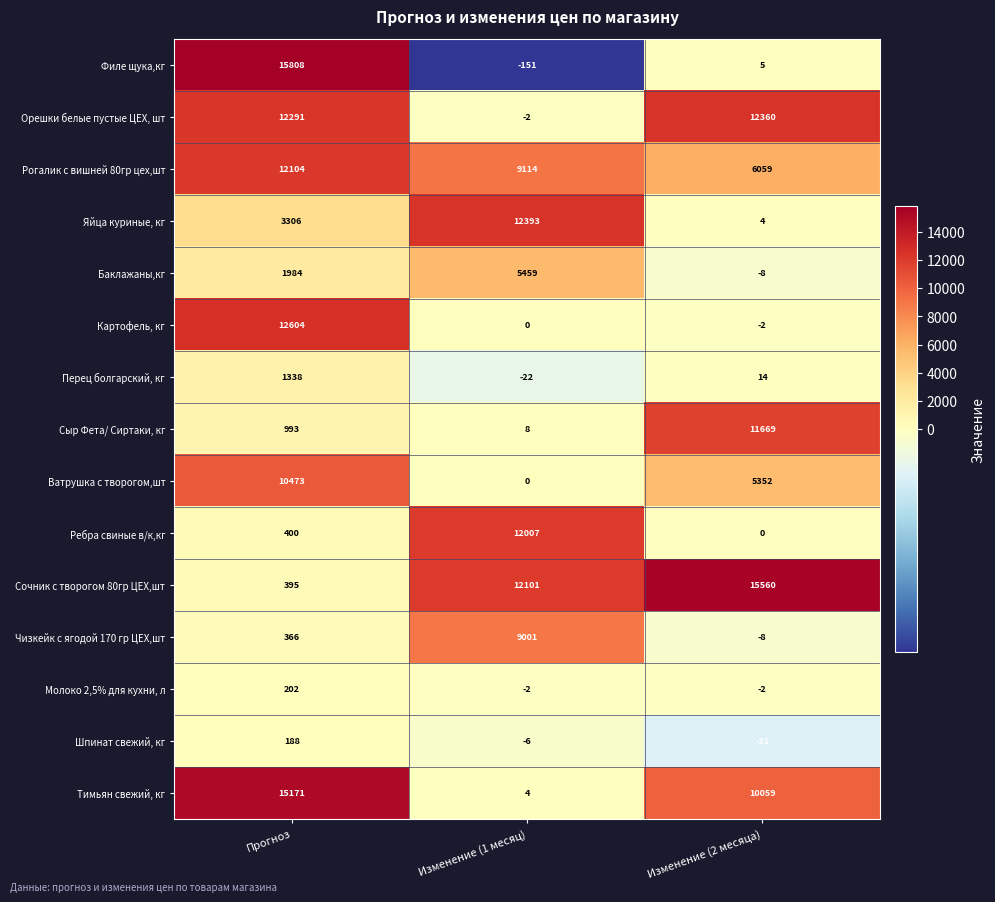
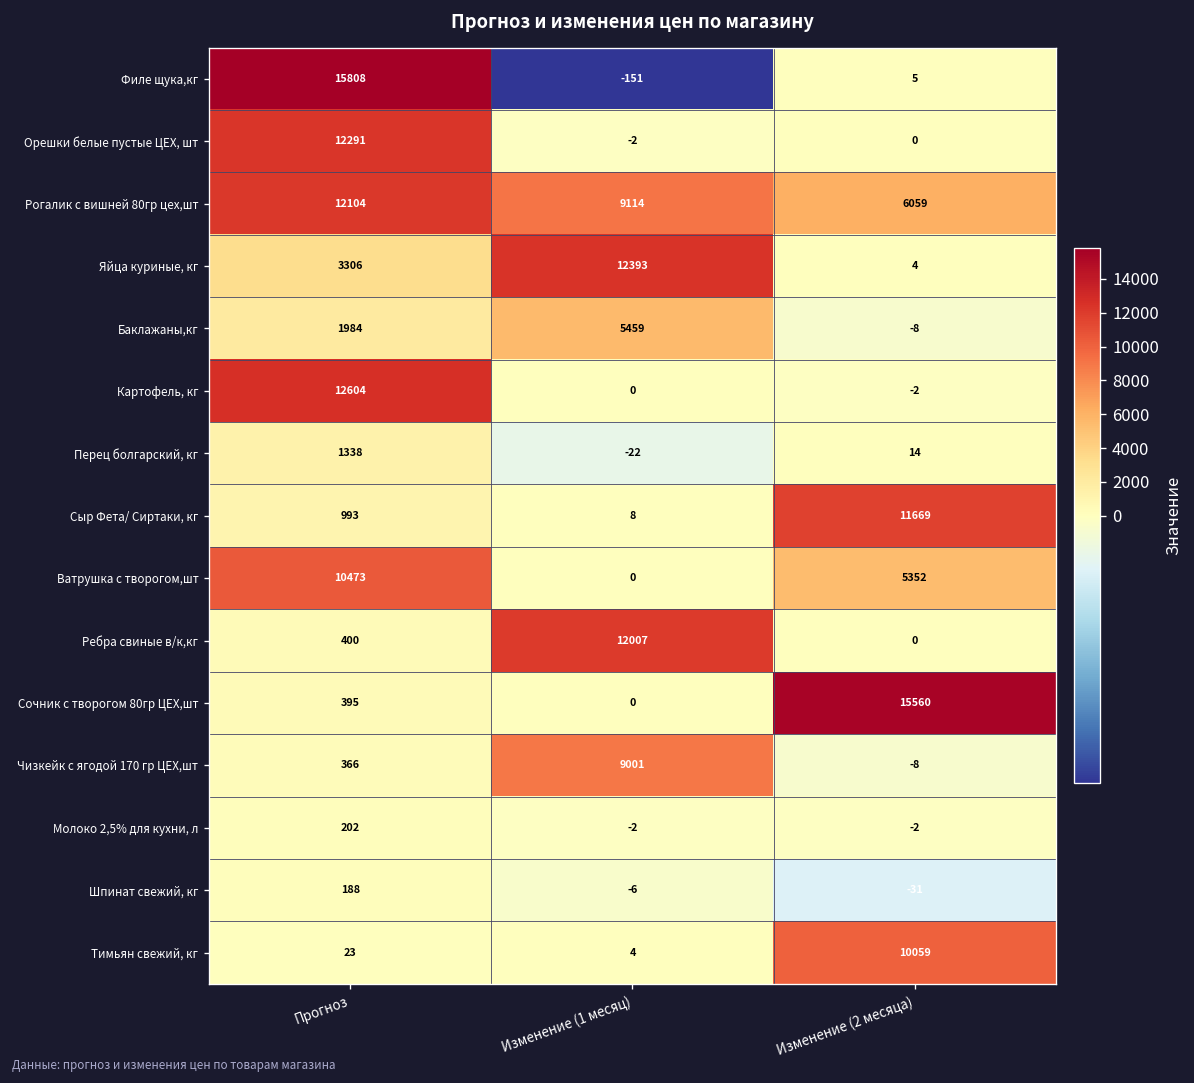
Орешки белые пустые ЦЕХ, шт, Изменение (2 месяца): 12360 -> 0
Сочник с творогом 80гр ЦЕХ,шт, Изменение (1 месяц): 12101 -> 0
Тимьян свежий, кг, Прогноз: 15171 -> 23
